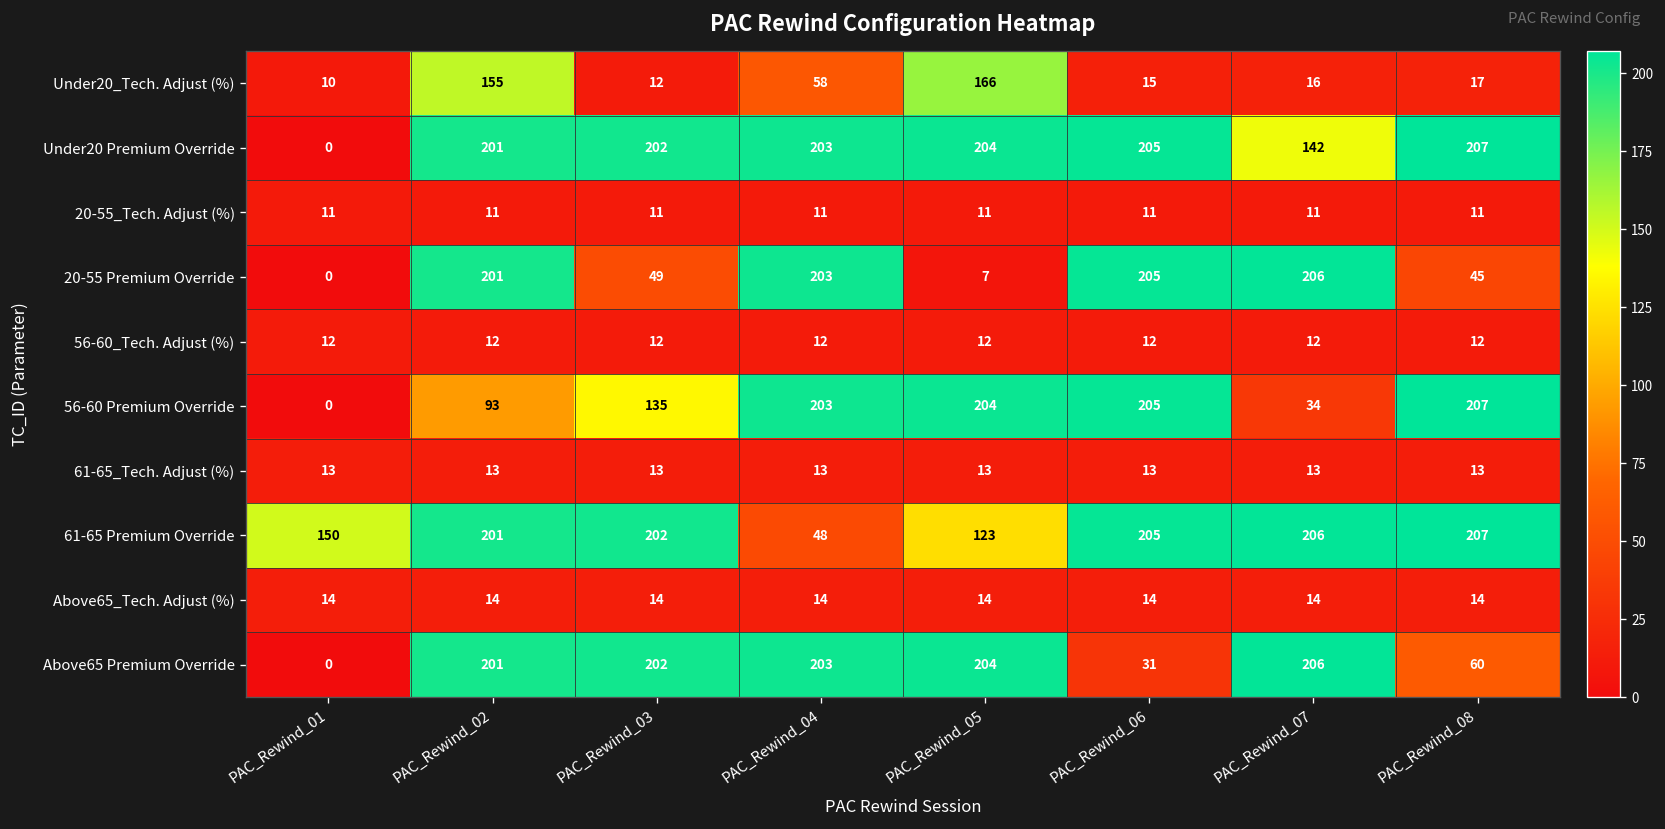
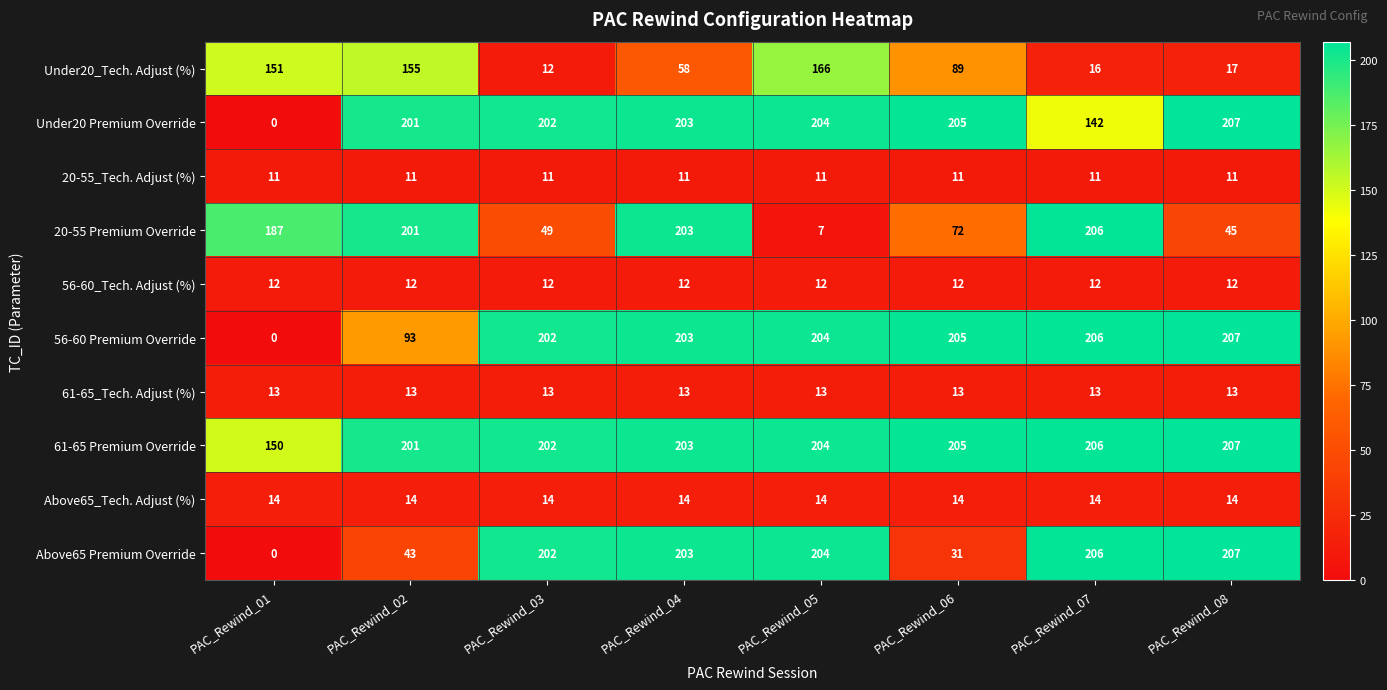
Under20_Tech. Adjust (%), PAC_Rewind_01: 10 -> 151
Under20_Tech. Adjust (%), PAC_Rewind_06: 15 -> 89
20-55 Premium Override, PAC_Rewind_01: 0 -> 187
20-55 Premium Override, PAC_Rewind_06: 205 -> 72
56-60 Premium Override, PAC_Rewind_03: 135 -> 202
56-60 Premium Override, PAC_Rewind_07: 34 -> 206
61-65 Premium Override, PAC_Rewind_04: 48 -> 203
61-65 Premium Override, PAC_Rewind_05: 123 -> 204
Above65 Premium Override, PAC_Rewind_02: 201 -> 43
Above65 Premium Override, PAC_Rewind_08: 60 -> 207
